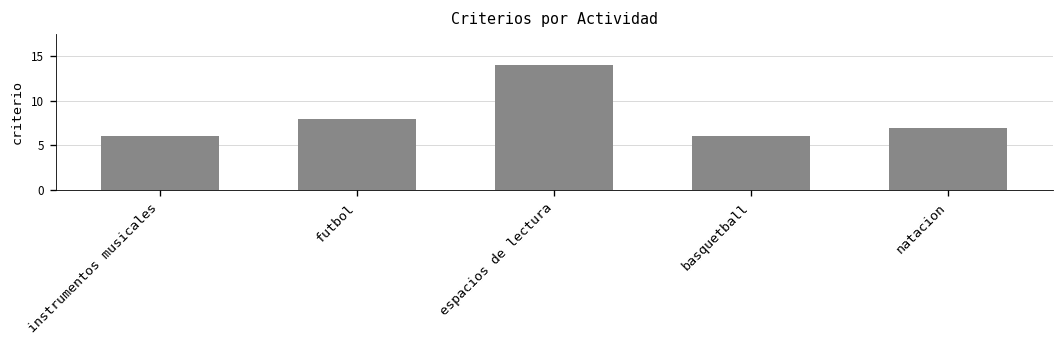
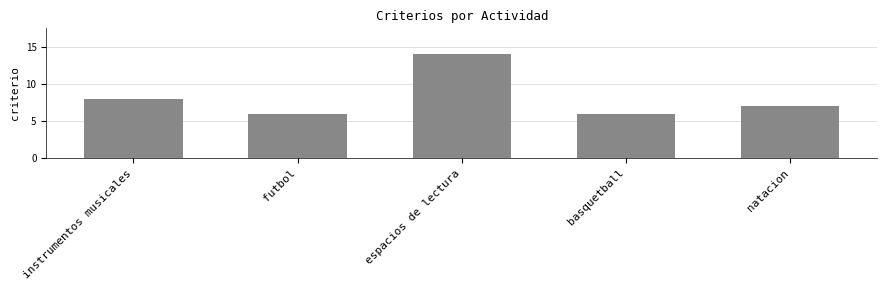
instrumentos musicales: 6 -> 8
futbol: 8 -> 6
